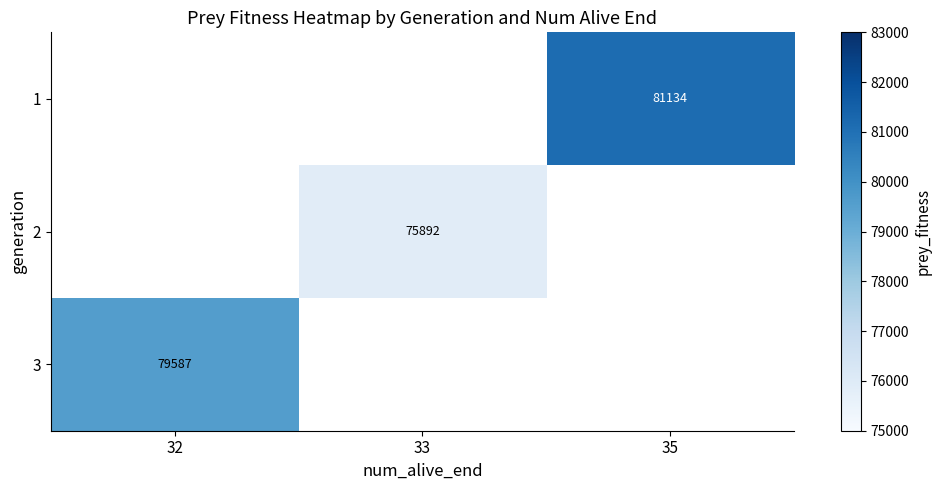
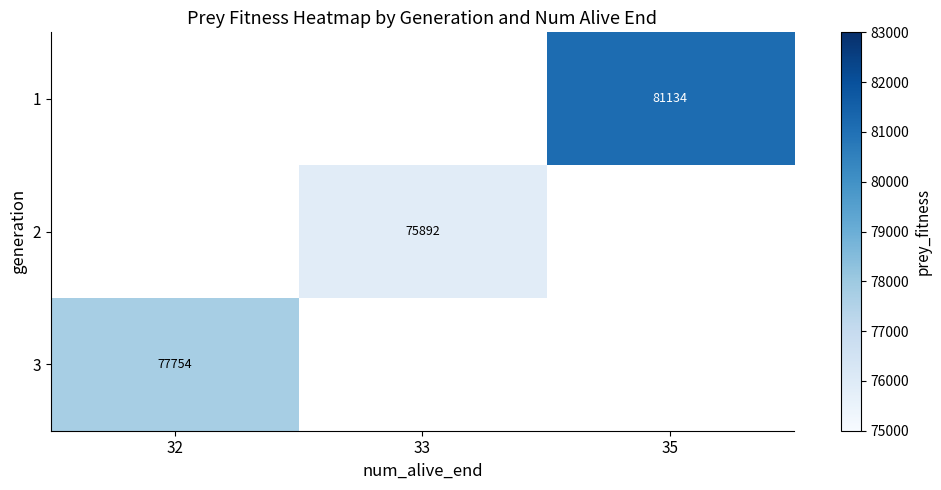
3, 32: 79587 -> 77754
